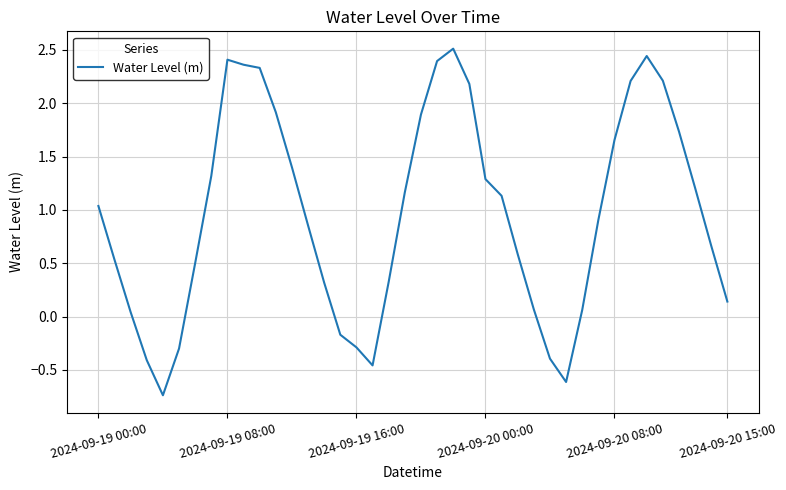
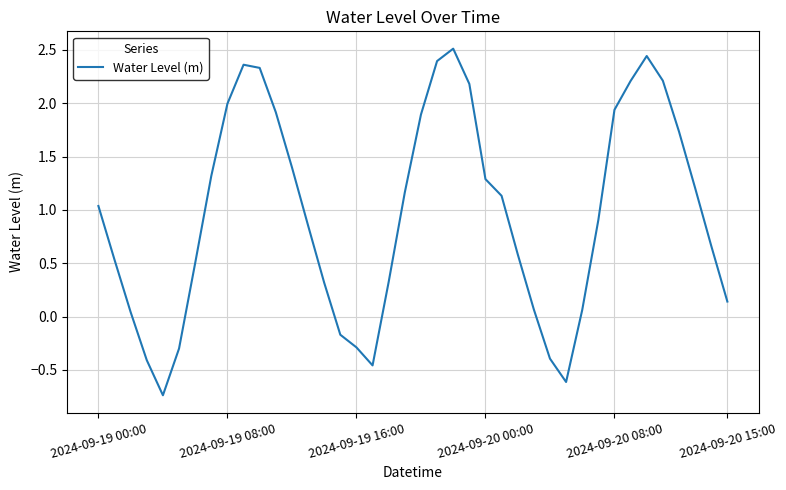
2024-09-19 08:00: 2.41 -> 2.00
2024-09-20 08:00: 1.66 -> 1.94
